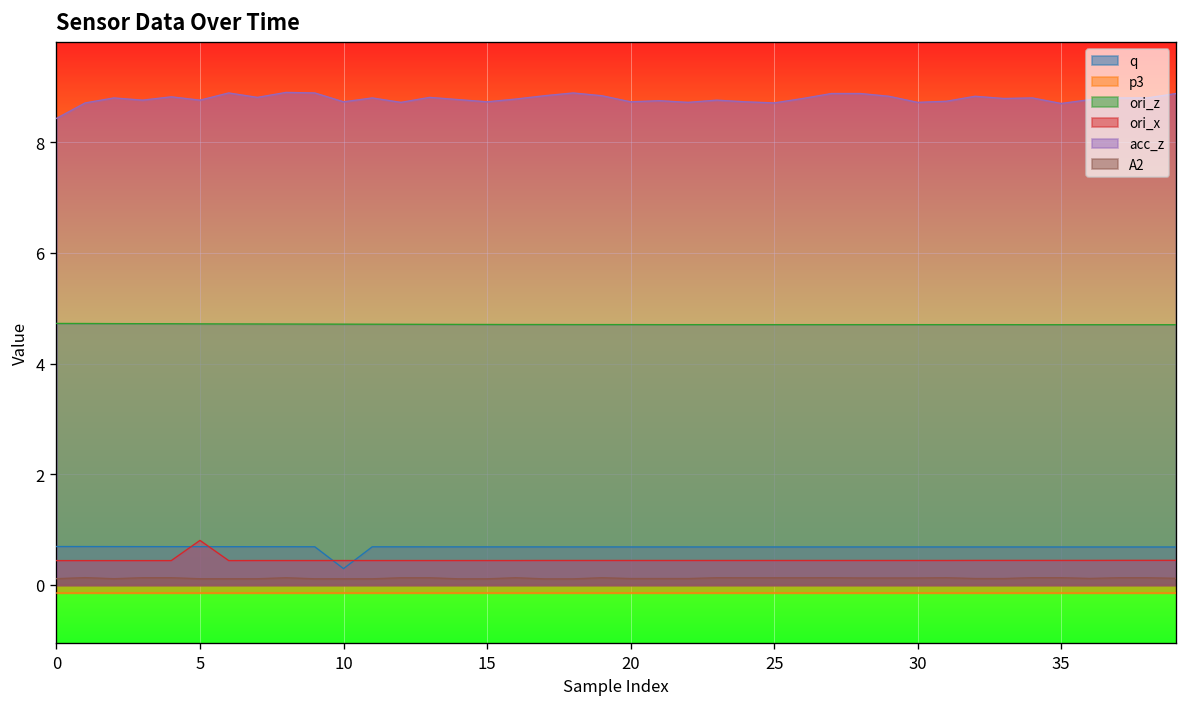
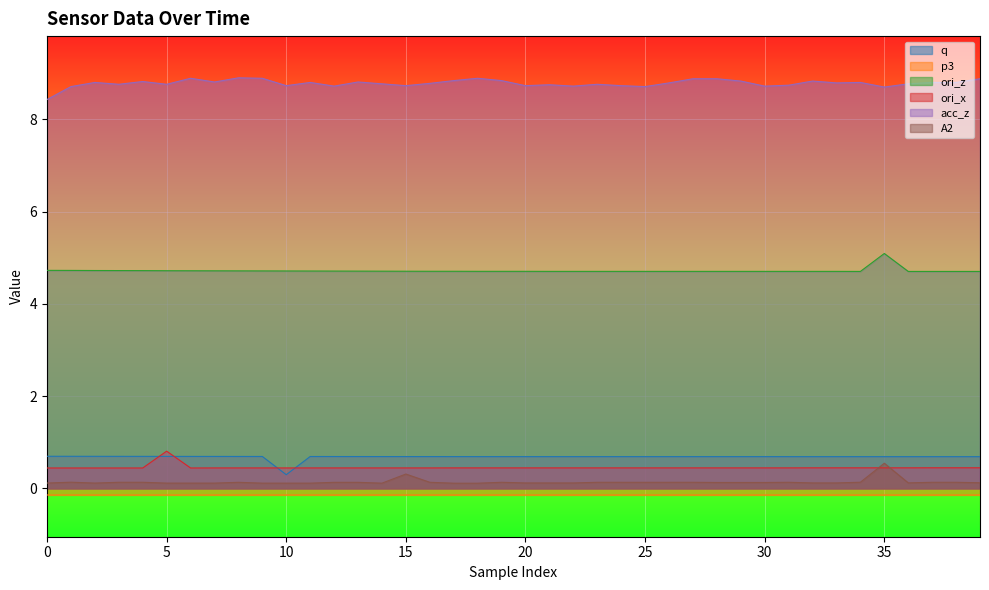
A2, 15: 0.1 -> 0.3
ori_z, 35: 4.7 -> 5.1
A2, 35: 0.1 -> 0.5
